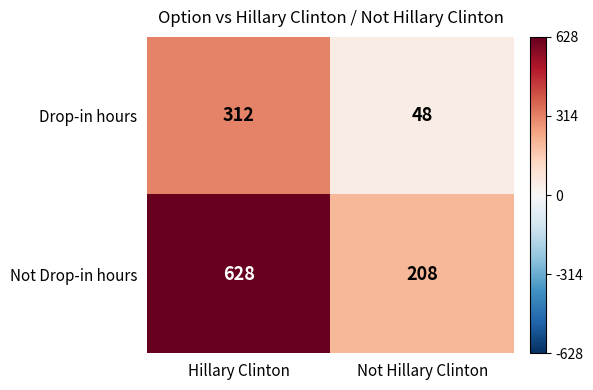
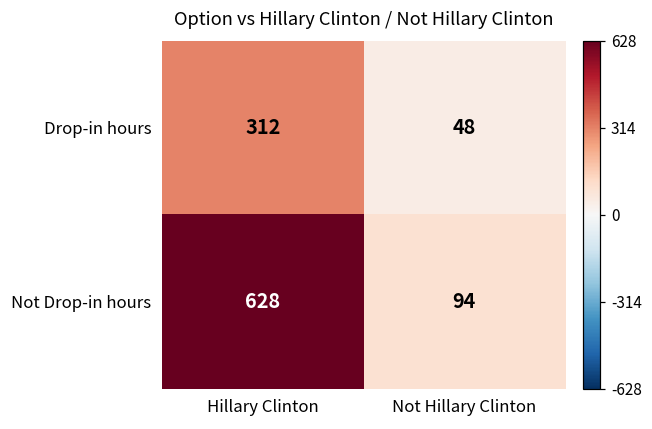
Not Drop-in hours, Not Hillary Clinton: 208 -> 94
